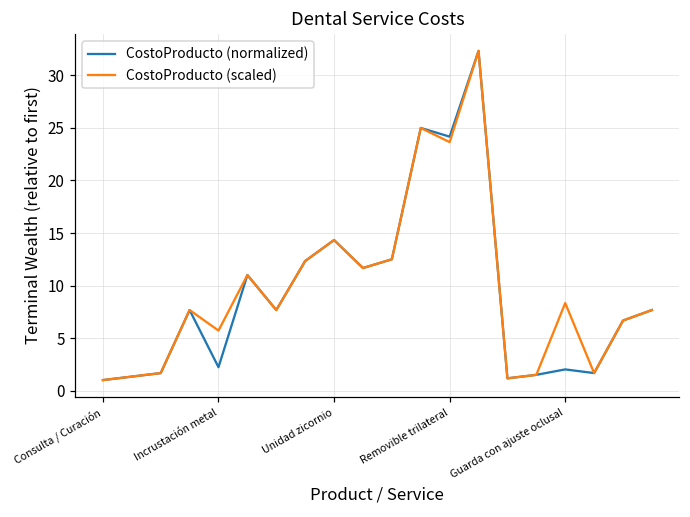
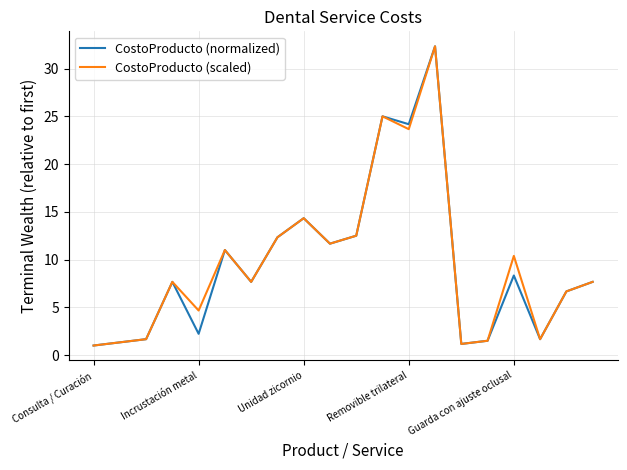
CostoProducto (scaled), Incrustación metal: 6 -> 5
CostoProducto (normalized), Guarda con ajuste oclusal: 2 -> 8
CostoProducto (scaled), Guarda con ajuste oclusal: 8 -> 10
